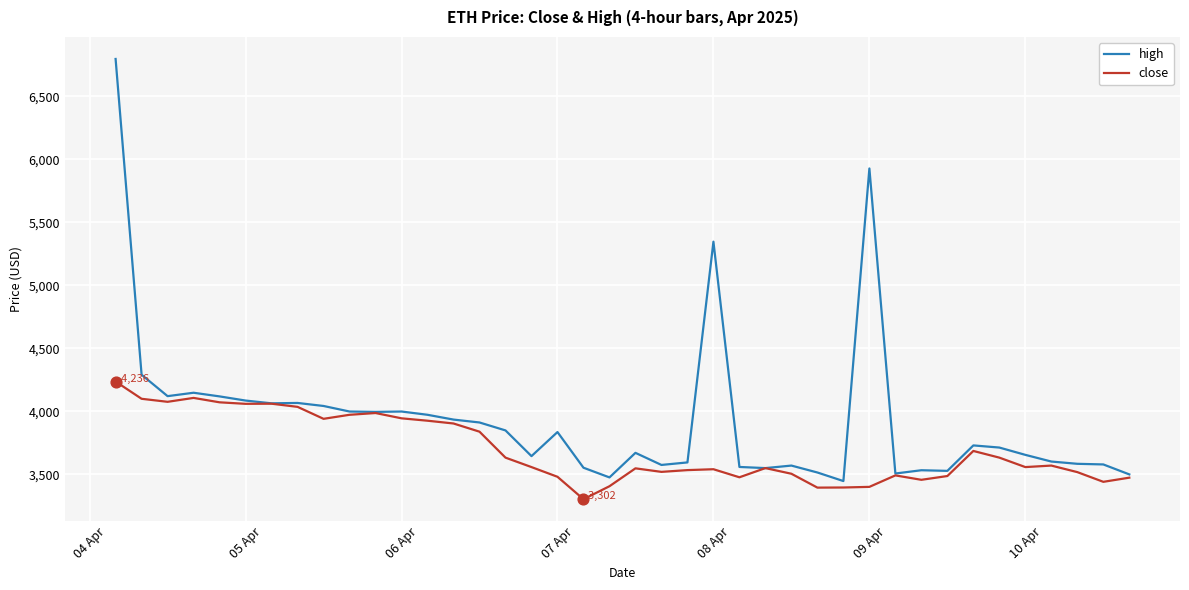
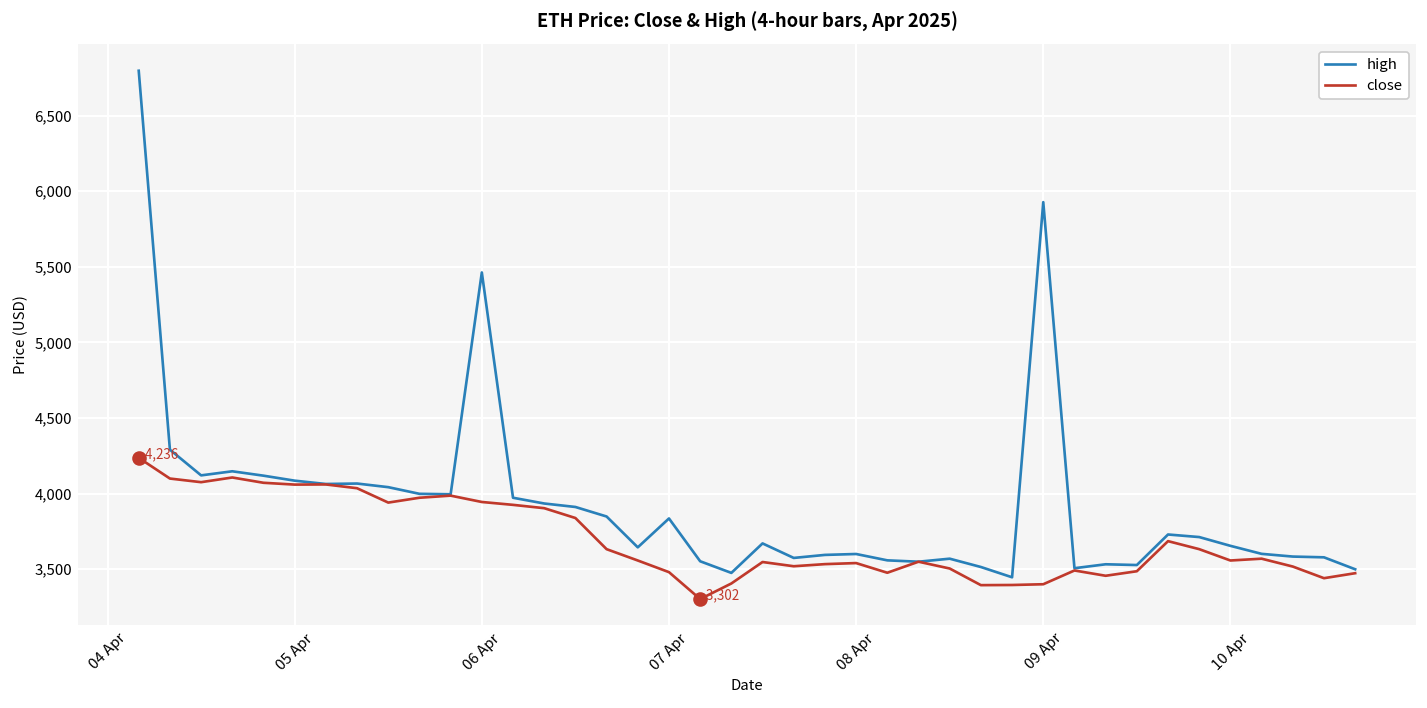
high, 06 Apr: 4,000 -> 5,460
high, 08 Apr: 5,350 -> 3,600
